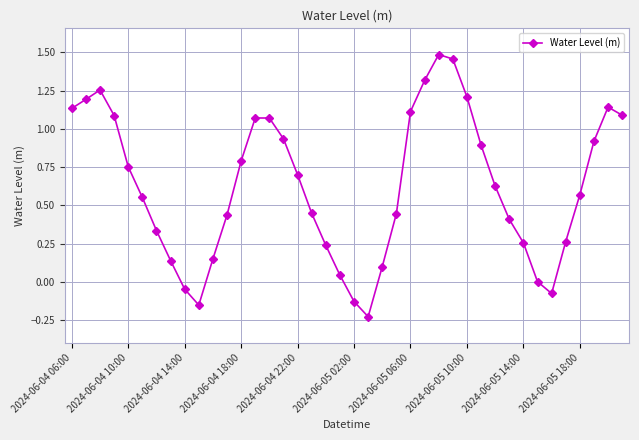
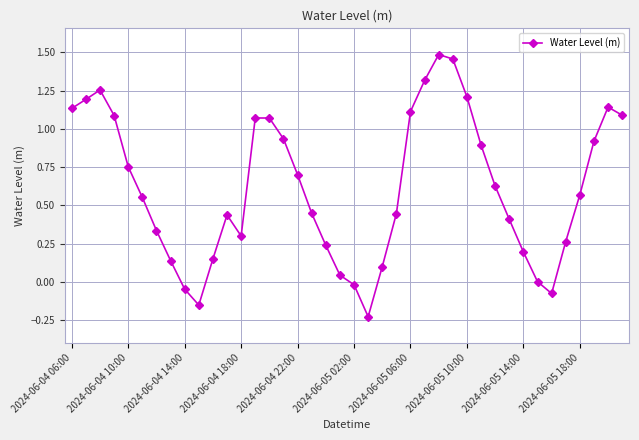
2024-06-04 18:00: 0.79 -> 0.30
2024-06-05 02:00: -0.13 -> -0.02
2024-06-05 14:00: 0.26 -> 0.20
